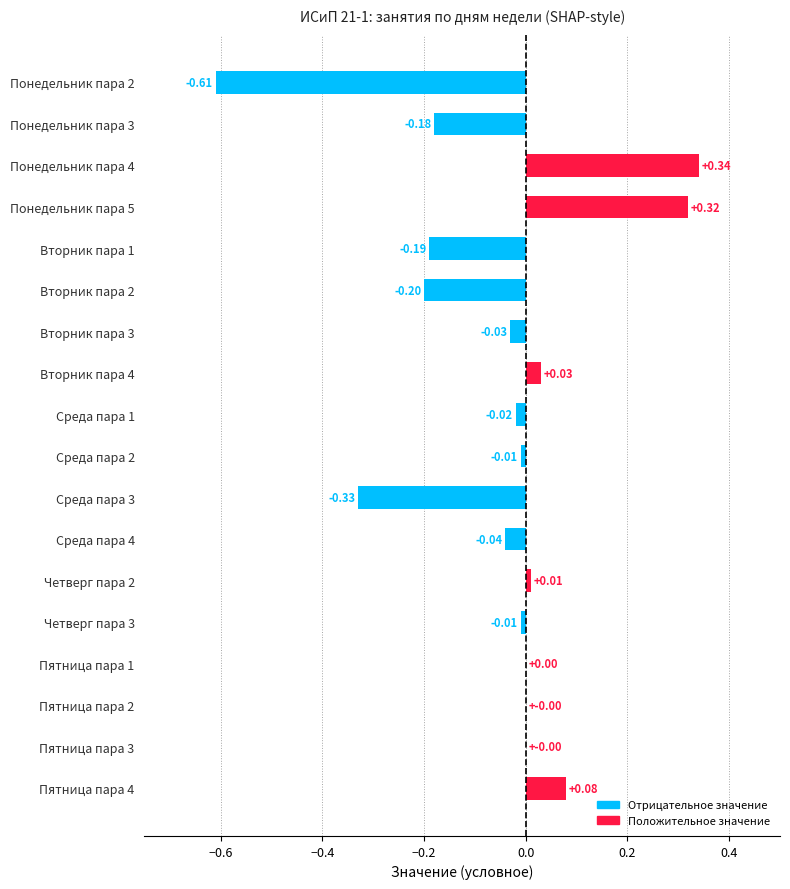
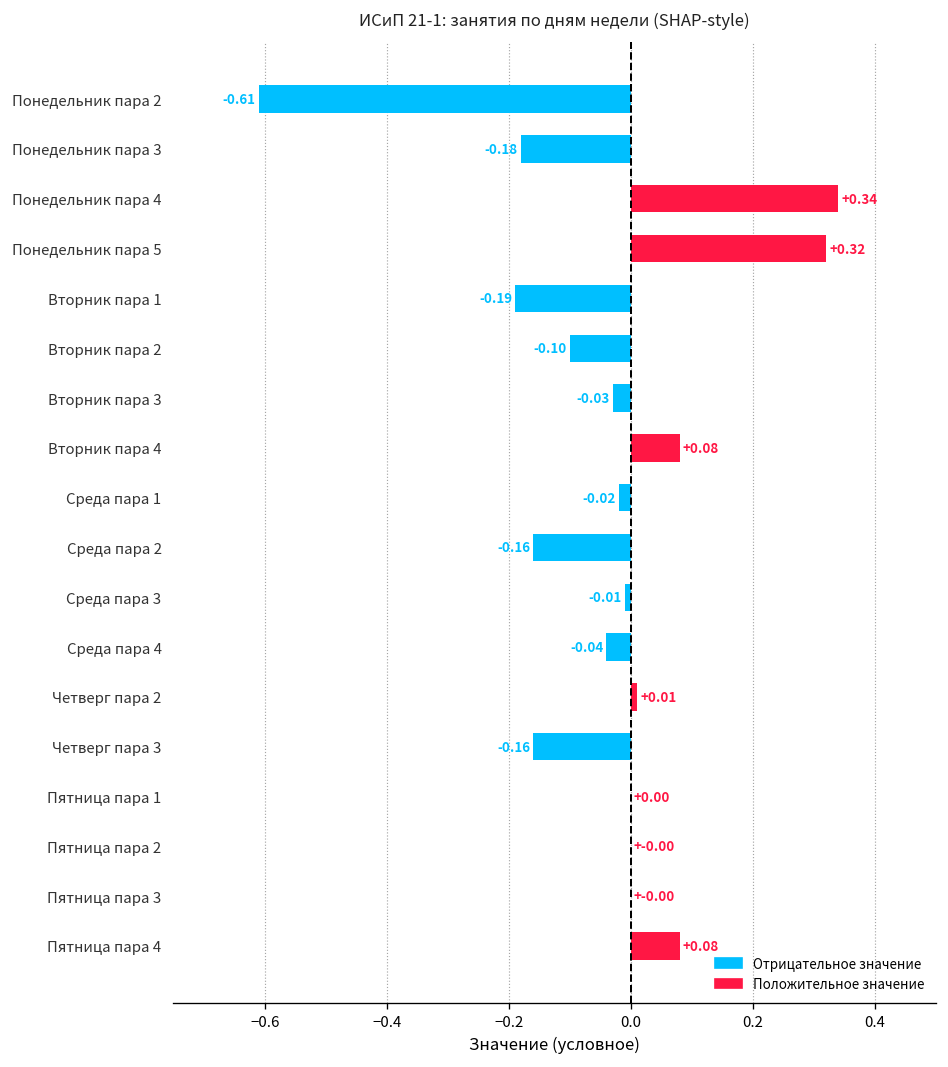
Вторник пара 2: -0.20 -> -0.10
Вторник пара 4: +0.03 -> +0.08
Среда пара 2: -0.01 -> -0.16
Среда пара 3: -0.33 -> -0.01
Четверг пара 3: -0.01 -> -0.16
